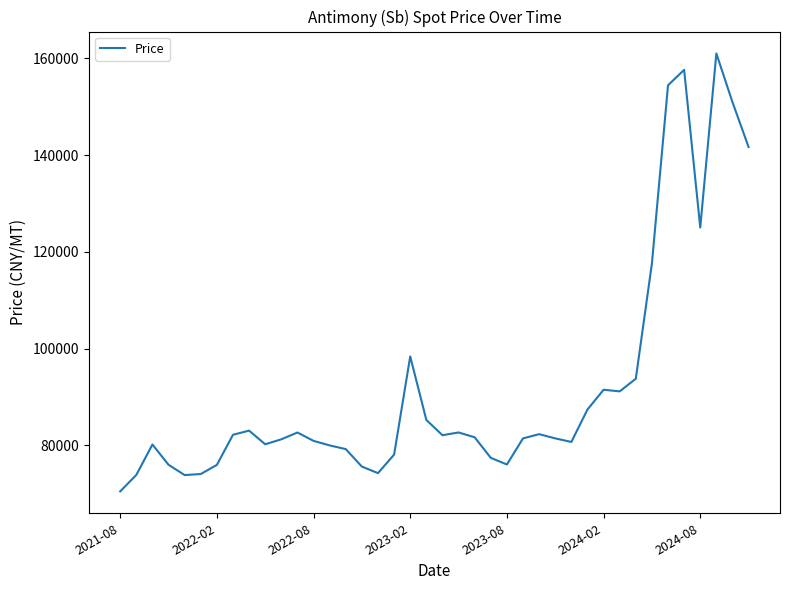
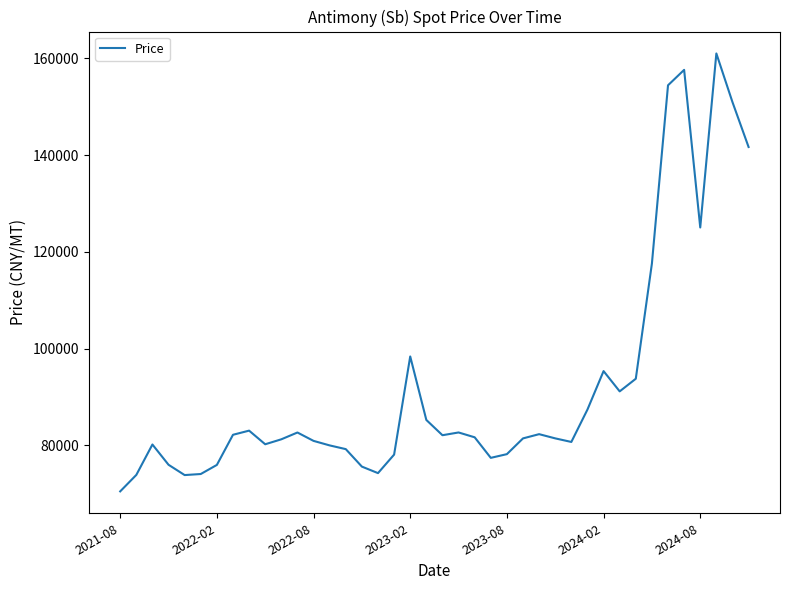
2023-08: 76000 -> 78000
2024-02: 92000 -> 95000
